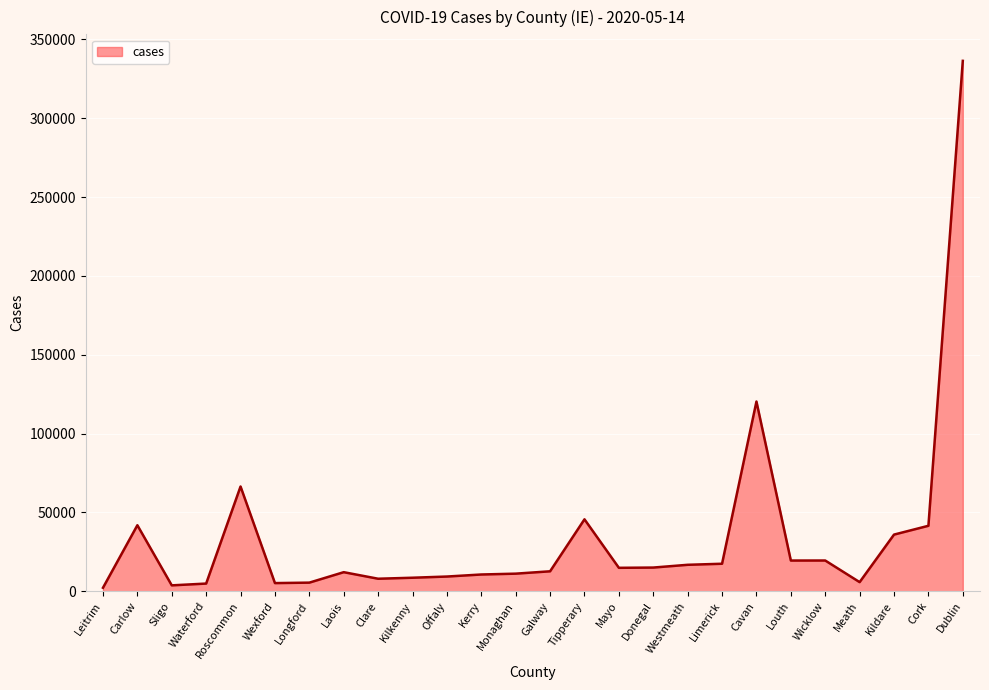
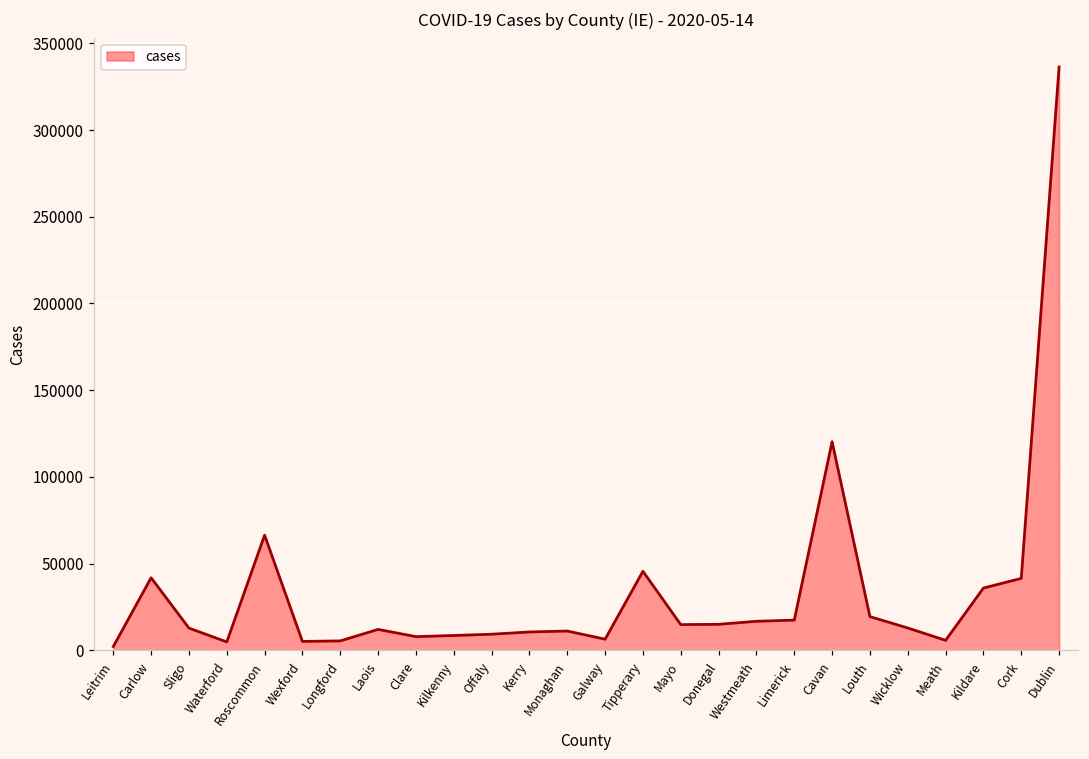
Sligo: 4000 -> 13000
Galway: 13000 -> 6000
Wicklow: 19000 -> 13000
